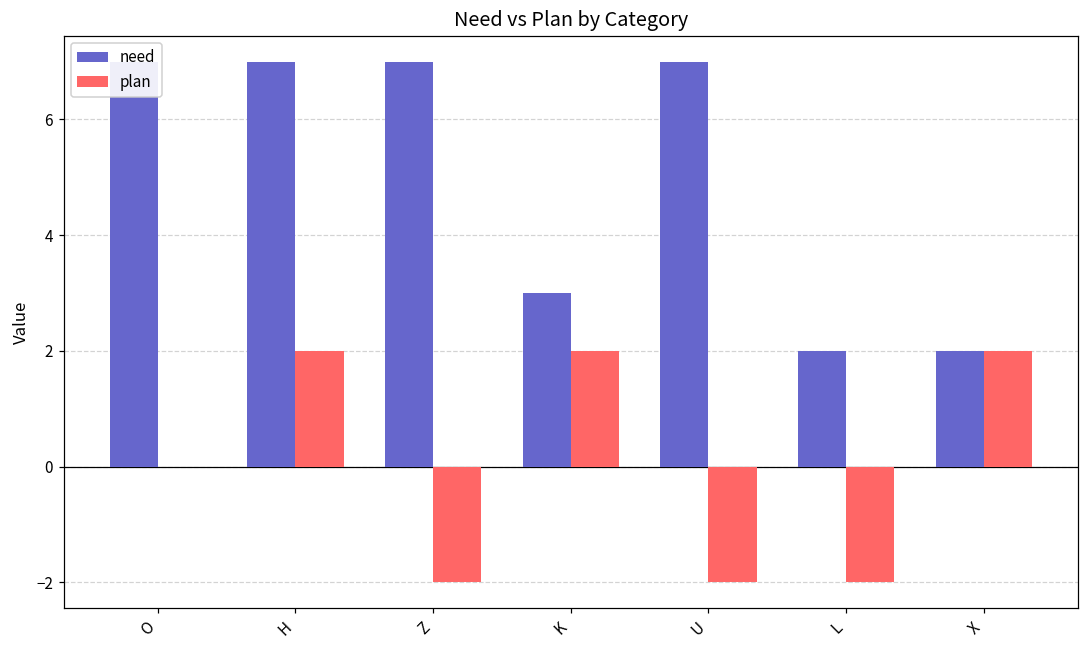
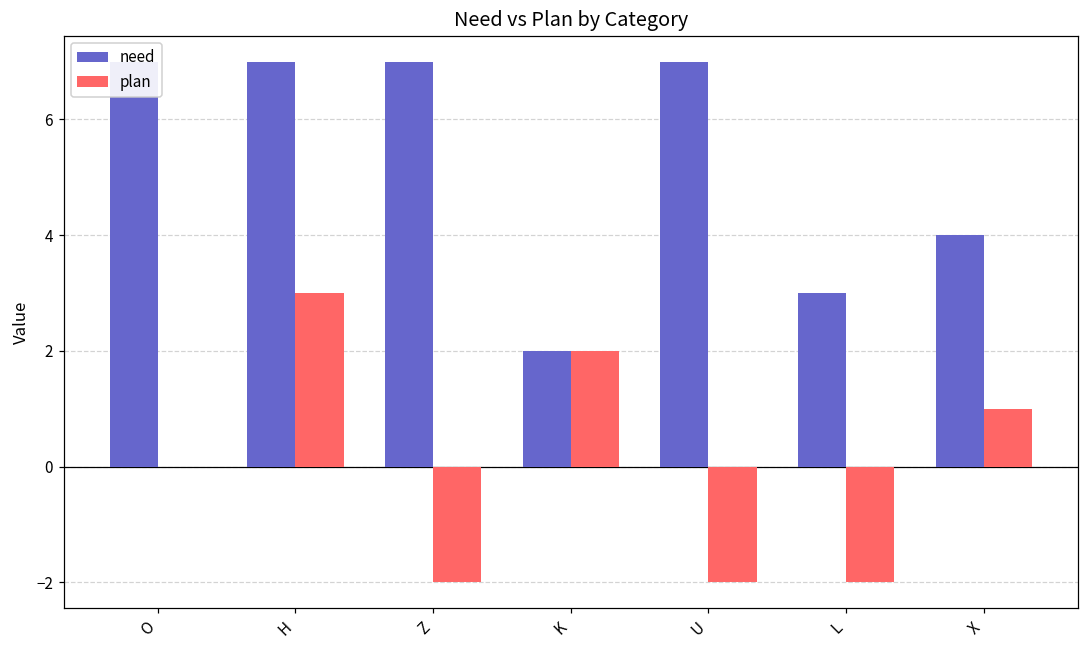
plan, H: 2 -> 3
need, K: 3 -> 2
need, L: 2 -> 3
need, X: 2 -> 4
plan, X: 2 -> 1
